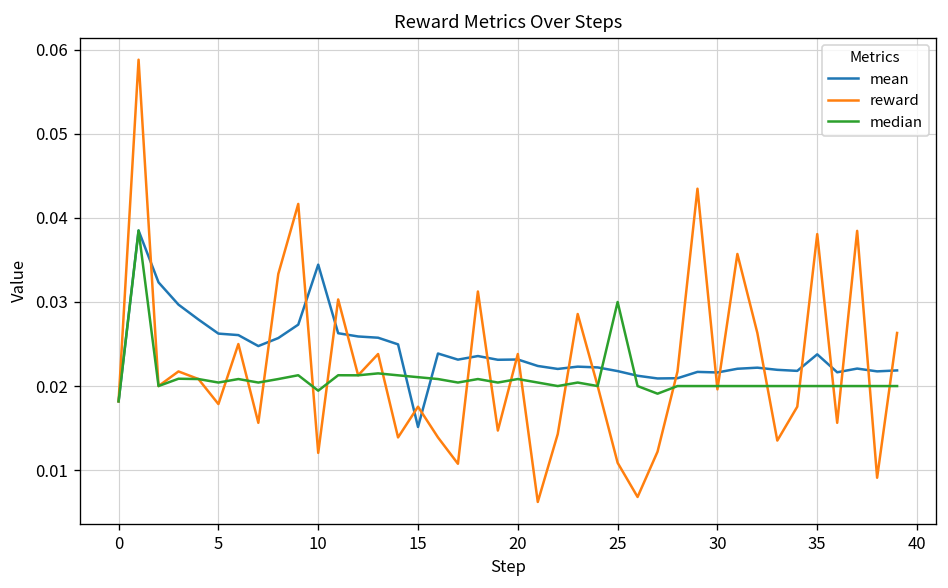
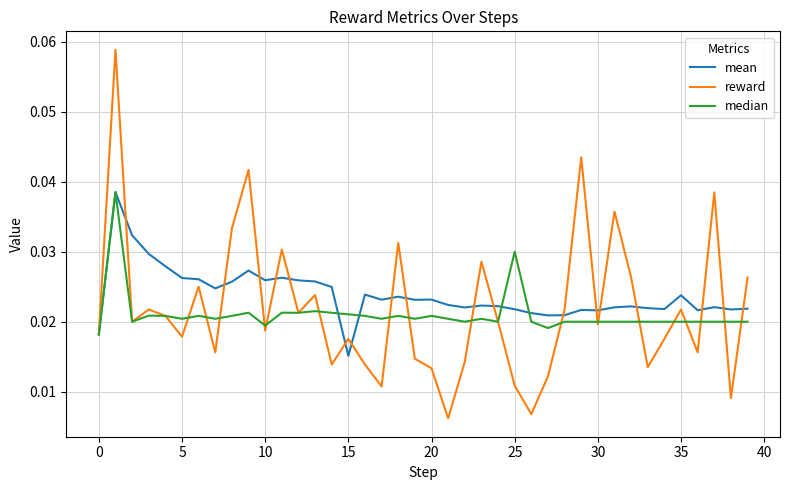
mean, 10: 0.034 -> 0.026
reward, 10: 0.012 -> 0.019
reward, 20: 0.024 -> 0.013
reward, 35: 0.038 -> 0.022
